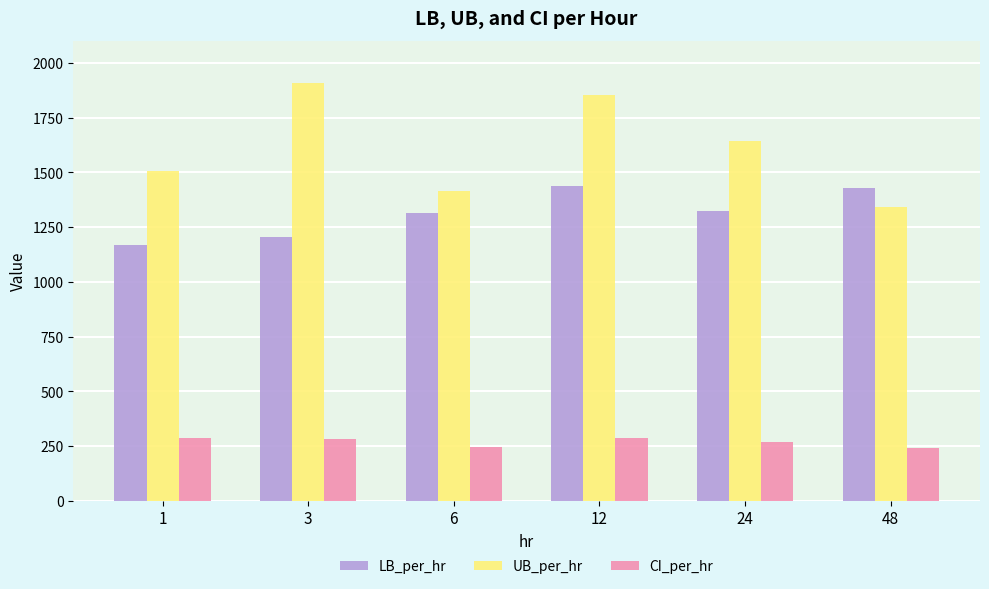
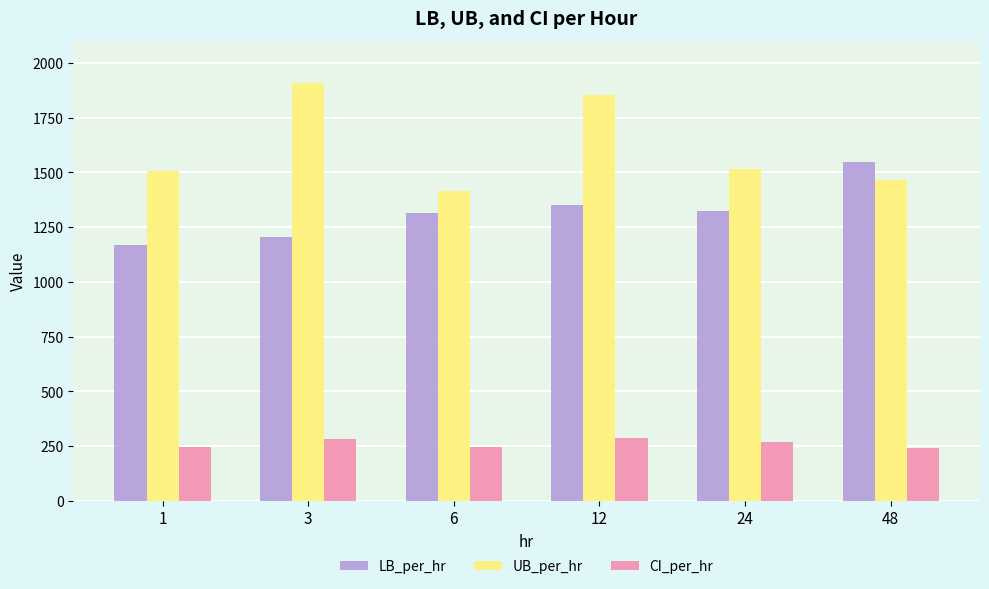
CI_per_hr, 1: 290 -> 240
LB_per_hr, 12: 1440 -> 1350
UB_per_hr, 24: 1640 -> 1520
LB_per_hr, 48: 1430 -> 1550
UB_per_hr, 48: 1340 -> 1470
